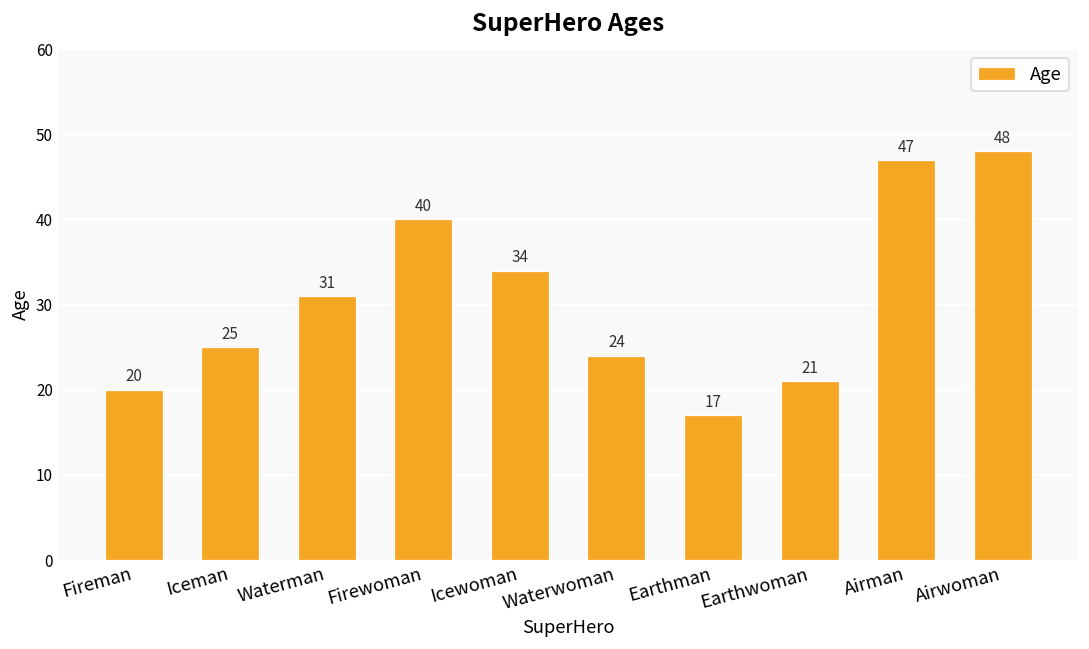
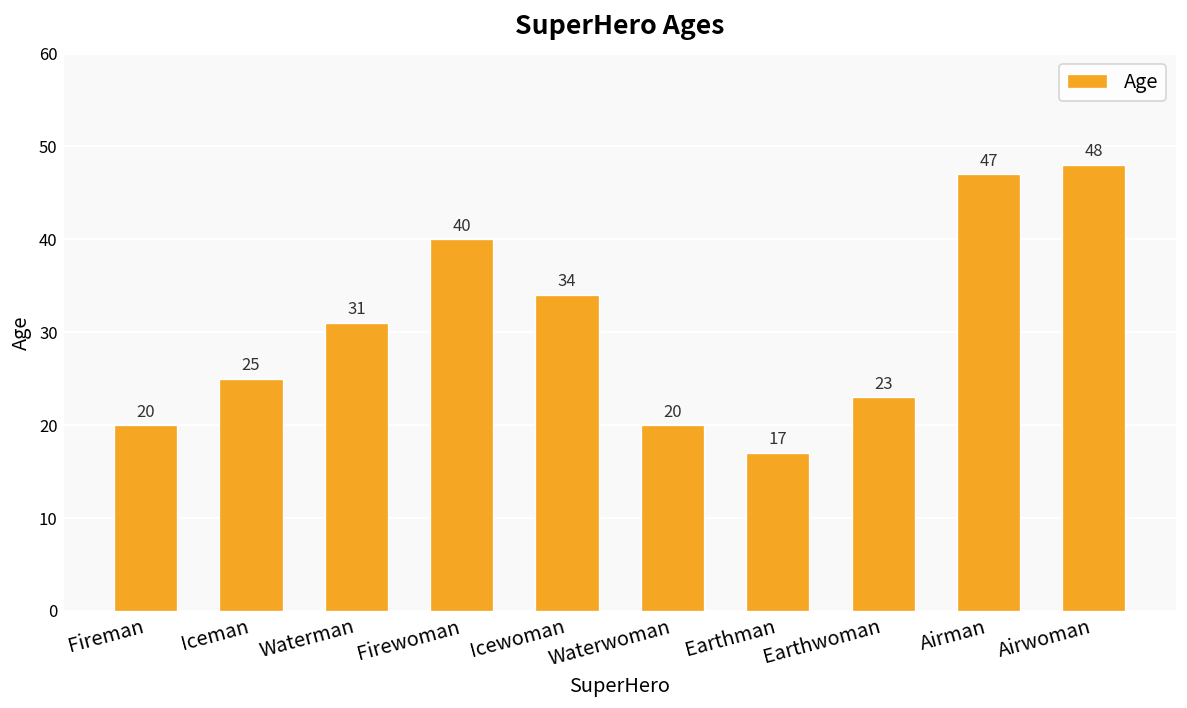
Waterwoman: 24 -> 20
Earthwoman: 21 -> 23
